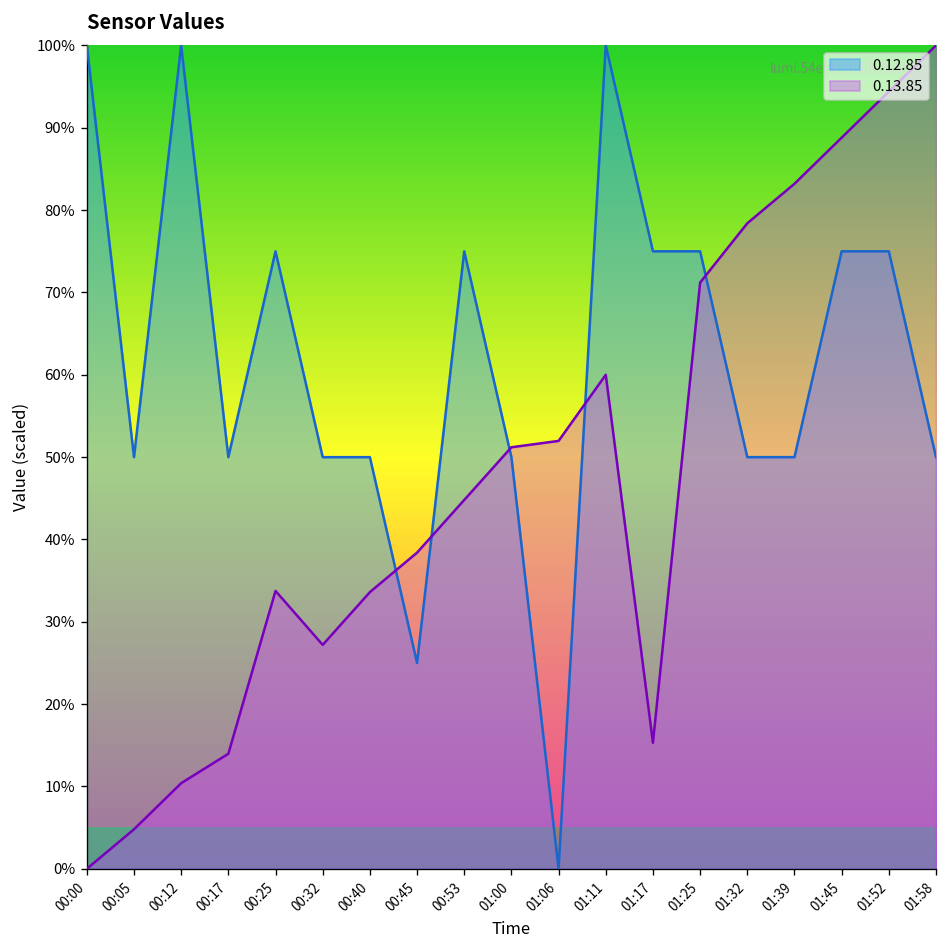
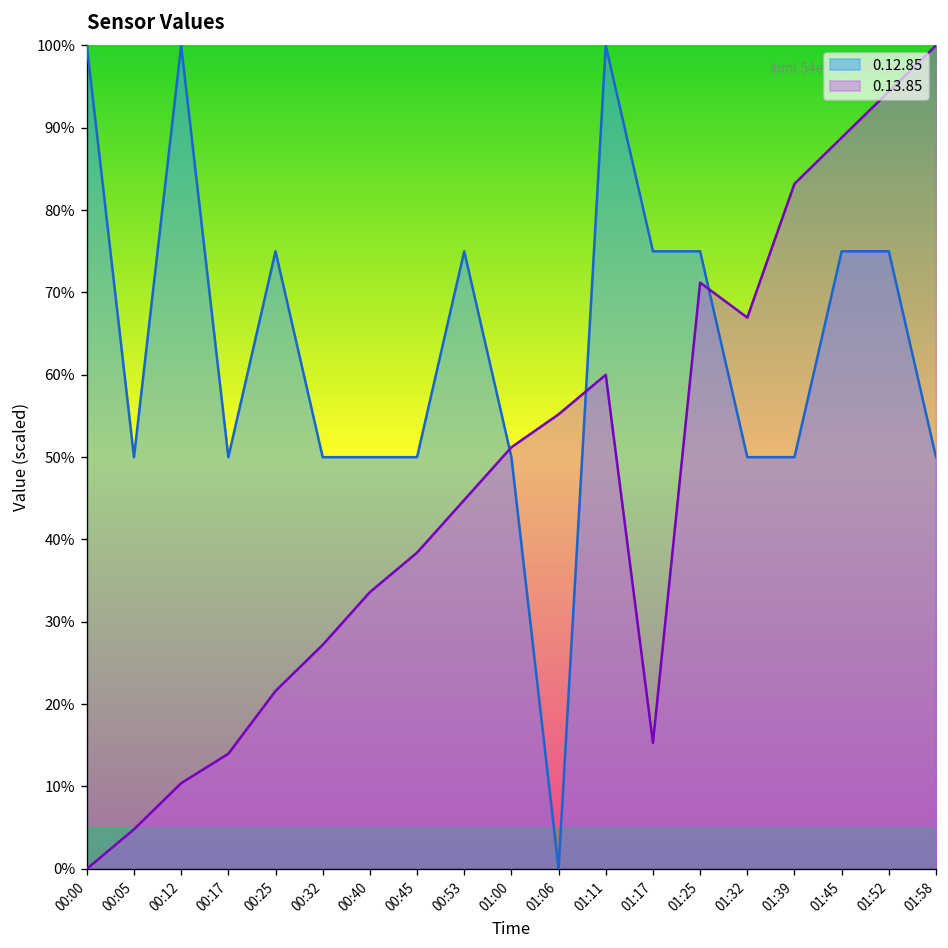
0.13.85, 00:25: 34% -> 22%
0.12.85, 00:45: 25% -> 50%
0.13.85, 01:06: 52% -> 55%
0.13.85, 01:32: 78% -> 67%
